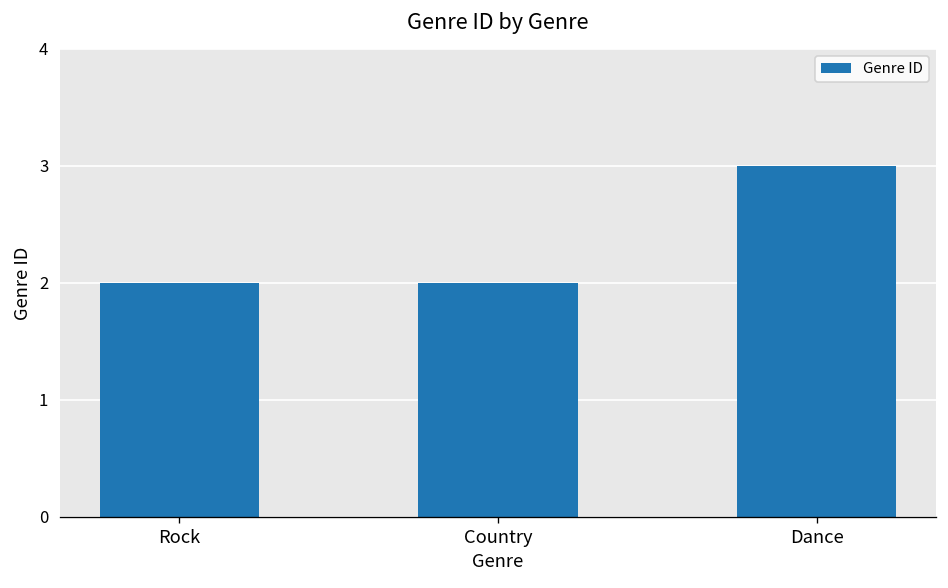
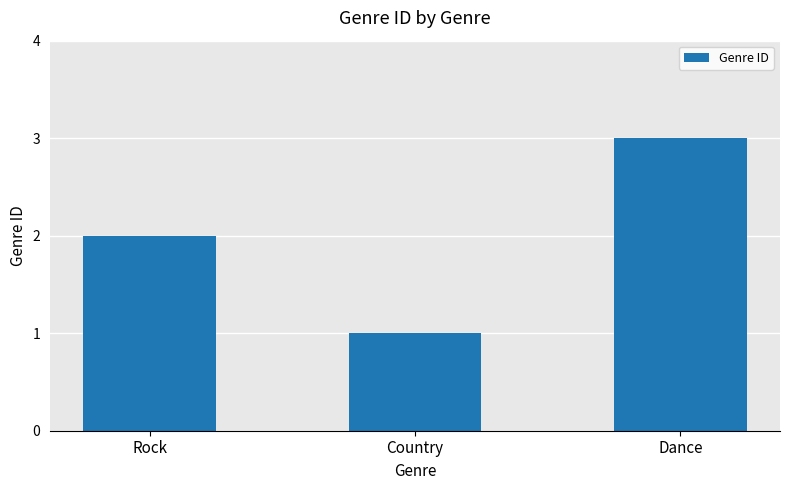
Country: 2 -> 1
